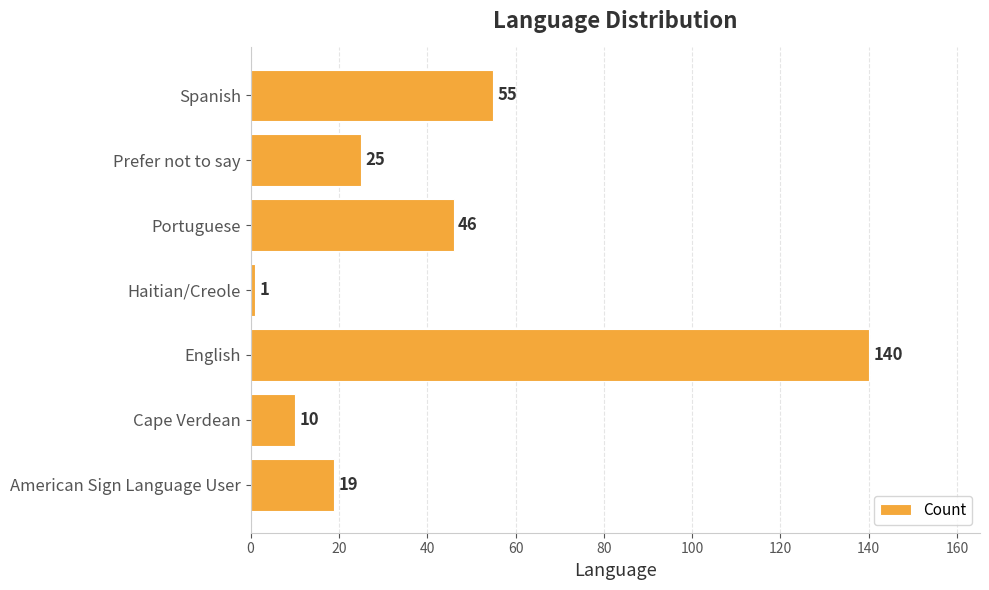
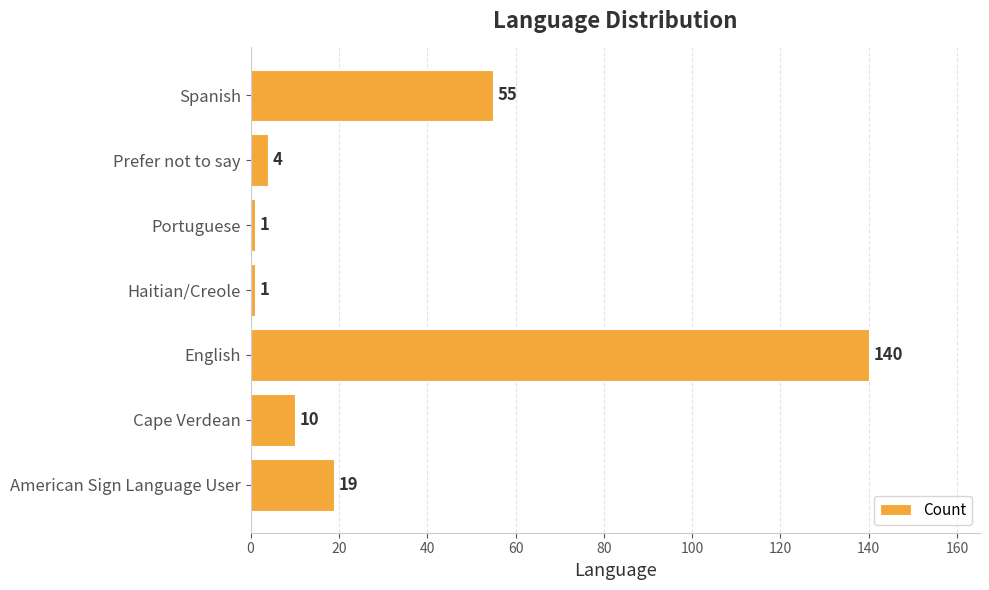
Prefer not to say: 25 -> 4
Portuguese: 46 -> 1
